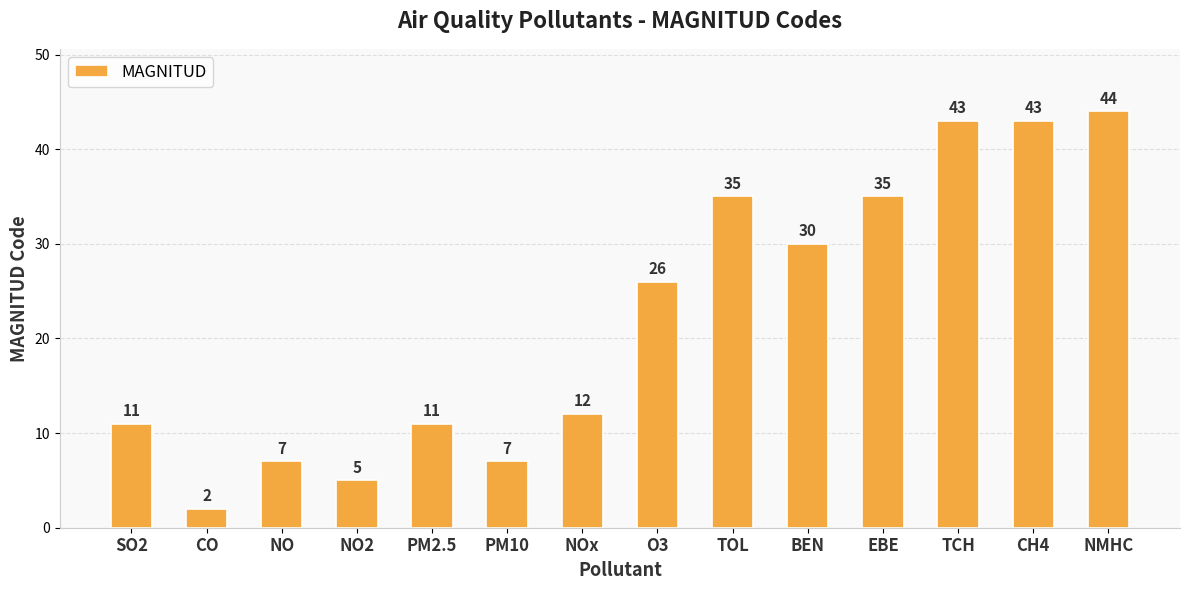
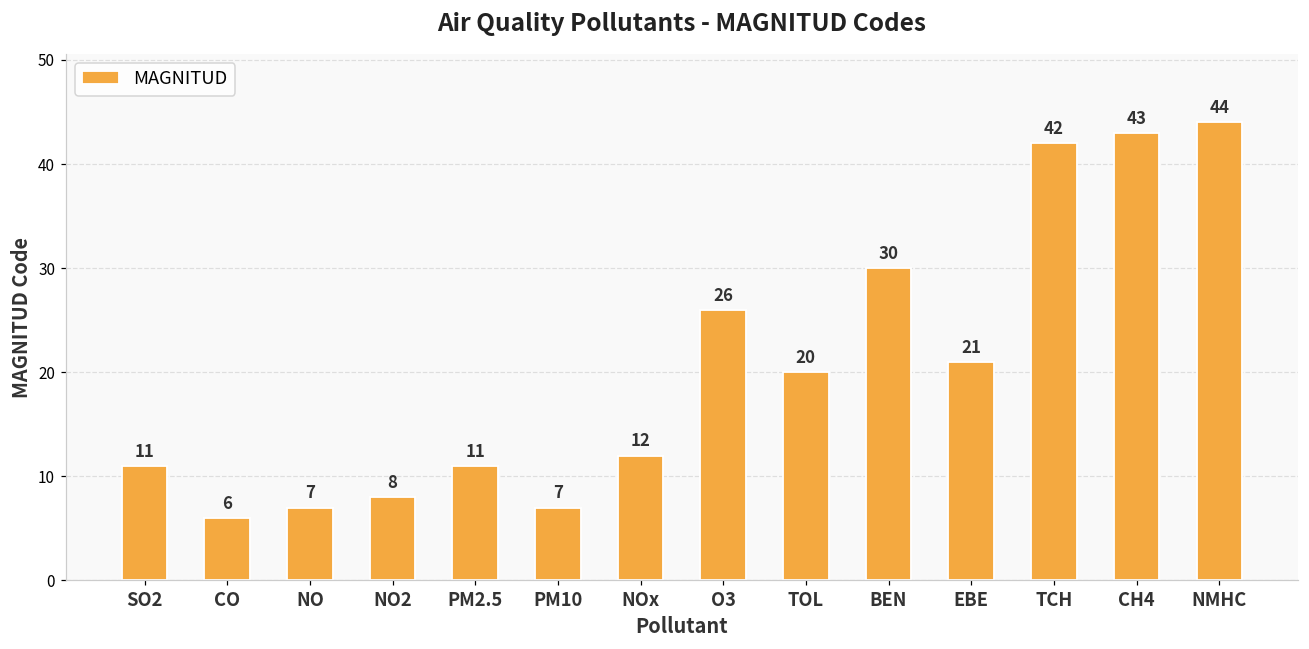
CO: 2 -> 6
NO2: 5 -> 8
TOL: 35 -> 20
EBE: 35 -> 21
TCH: 43 -> 42
